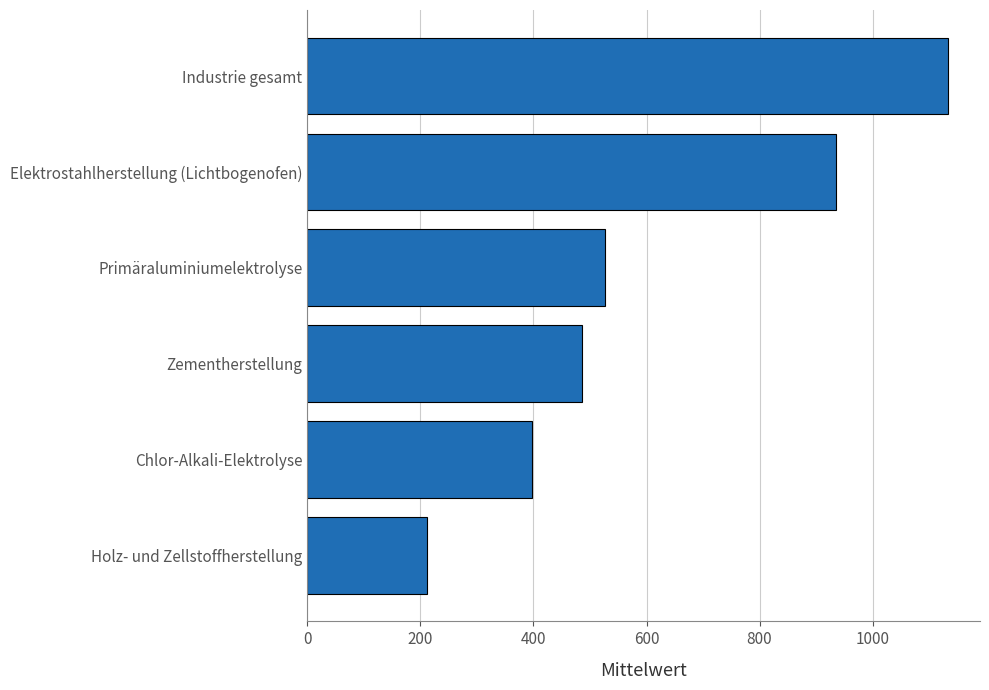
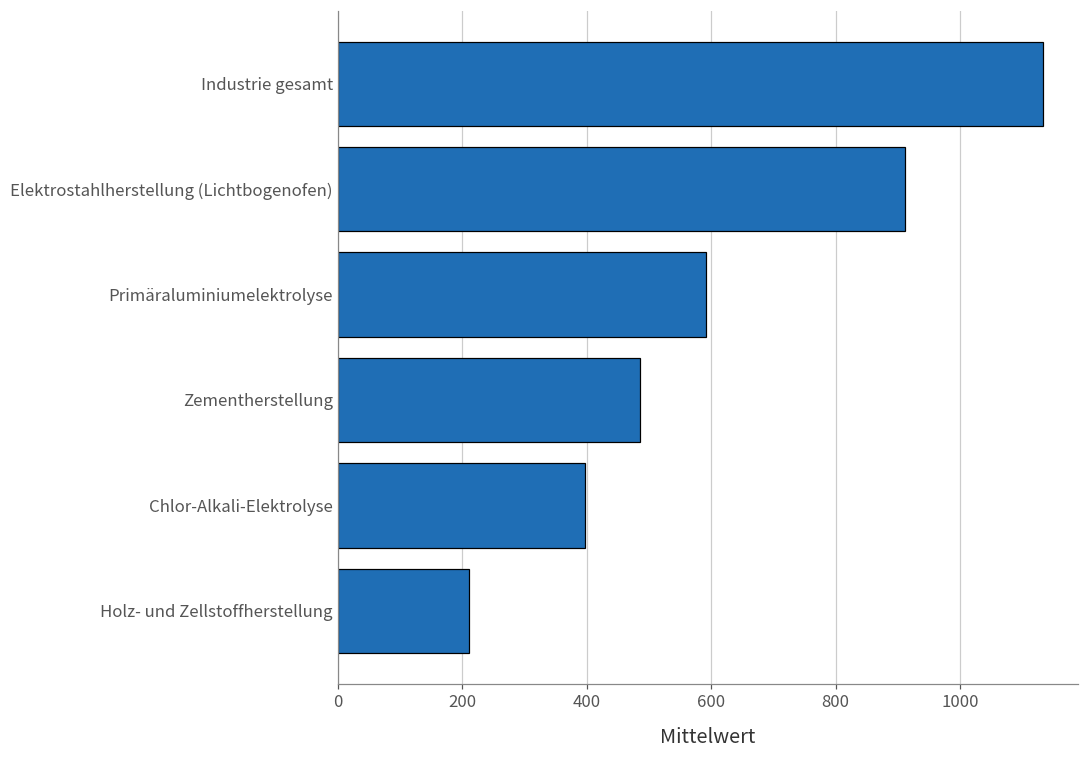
Elektrostahlherstellung (Lichtbogenofen): 940 -> 910
Primäraluminiumelektrolyse: 530 -> 590
